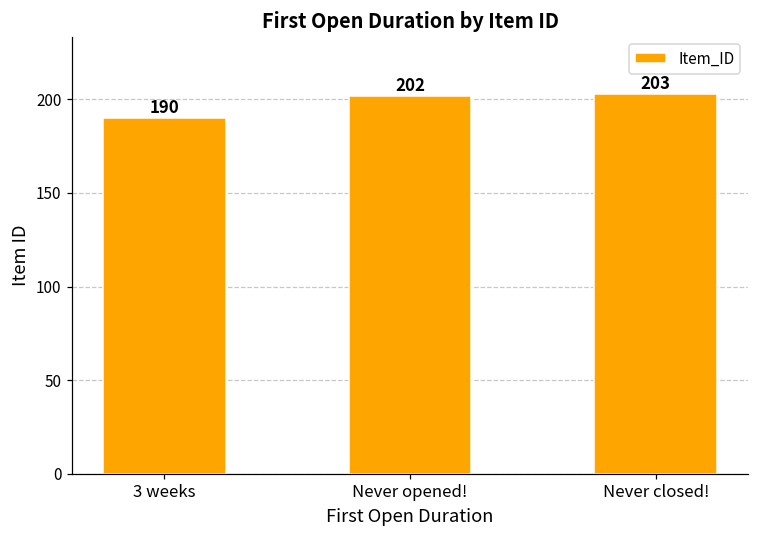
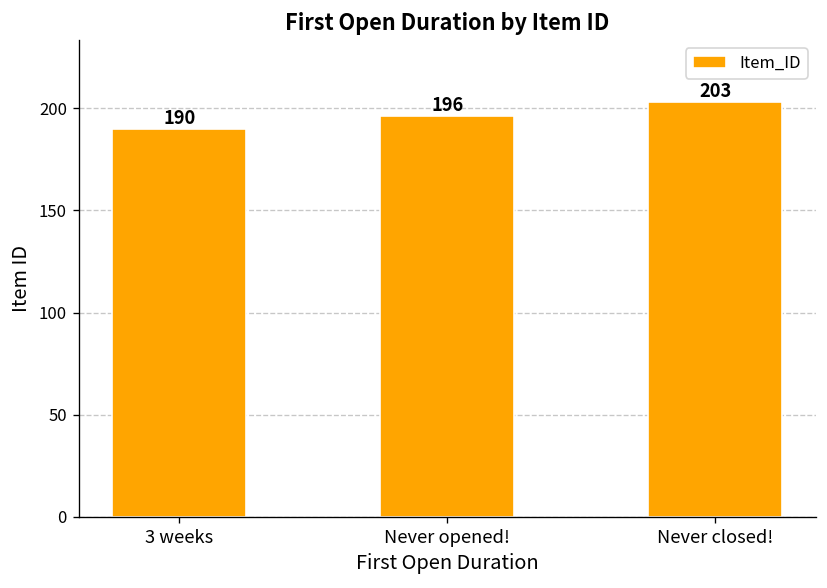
Never opened!: 202 -> 196
